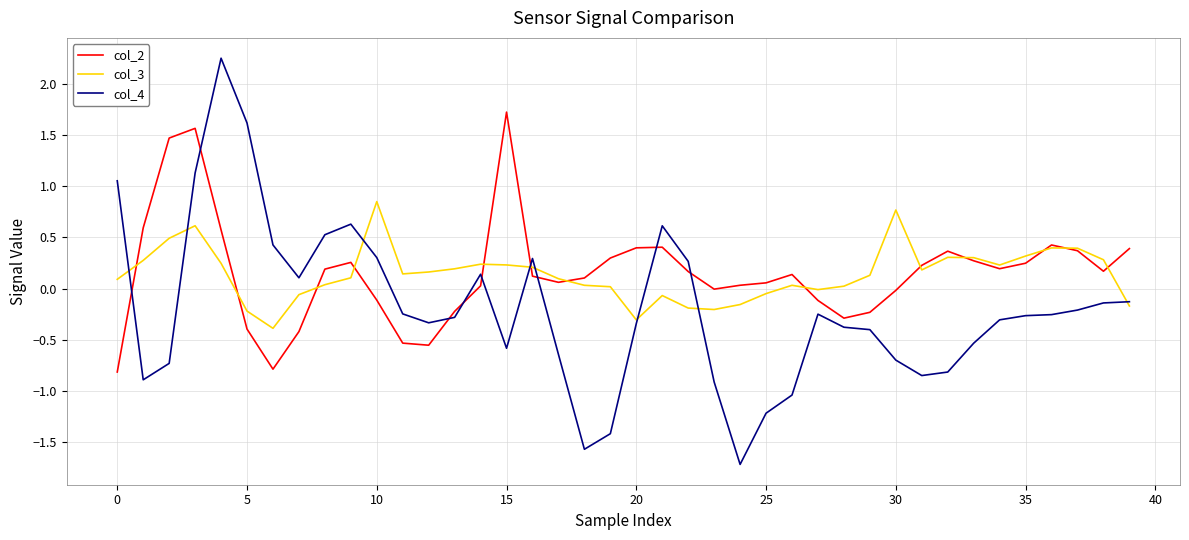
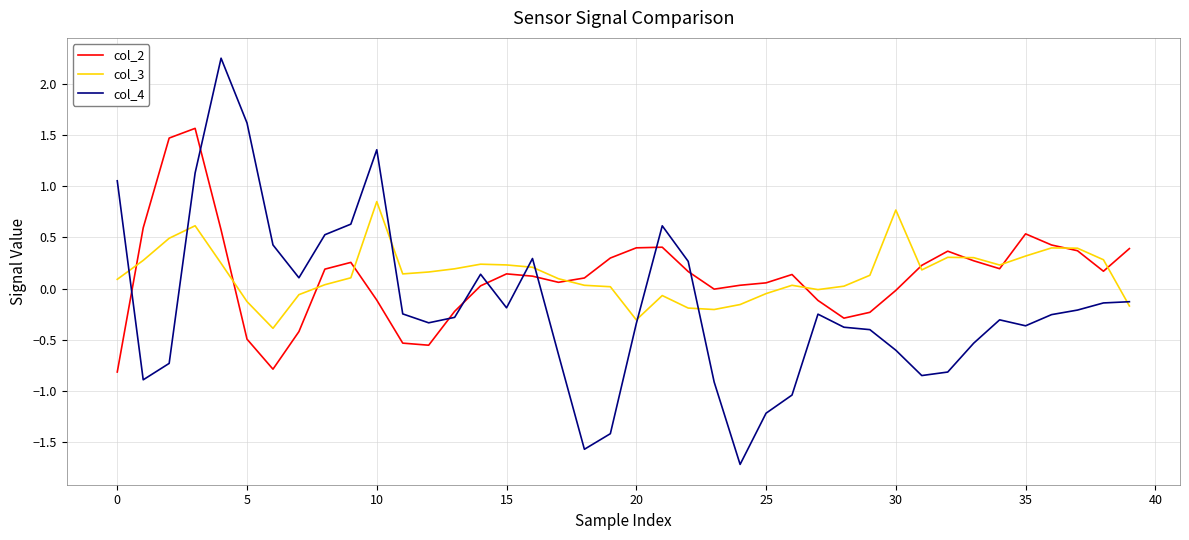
col_2, 5: -0.39 -> -0.49
col_3, 5: -0.22 -> -0.13
col_4, 10: 0.30 -> 1.36
col_2, 15: 1.72 -> 0.14
col_4, 15: -0.58 -> -0.19
col_4, 30: -0.70 -> -0.60
col_2, 35: 0.25 -> 0.54
col_4, 35: -0.26 -> -0.36
